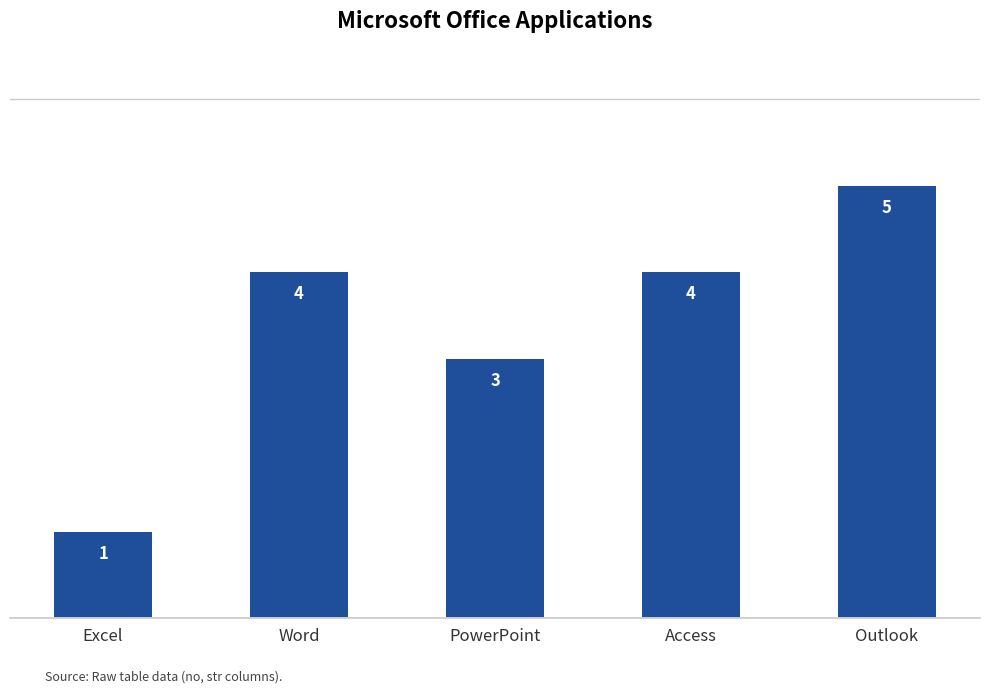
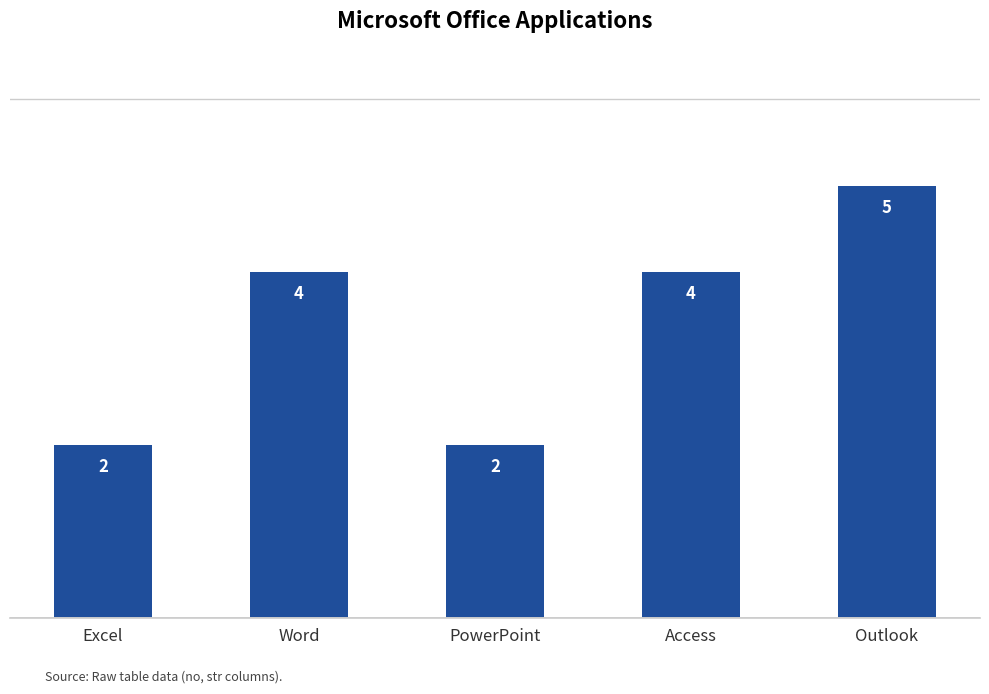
Excel: 1 -> 2
PowerPoint: 3 -> 2
